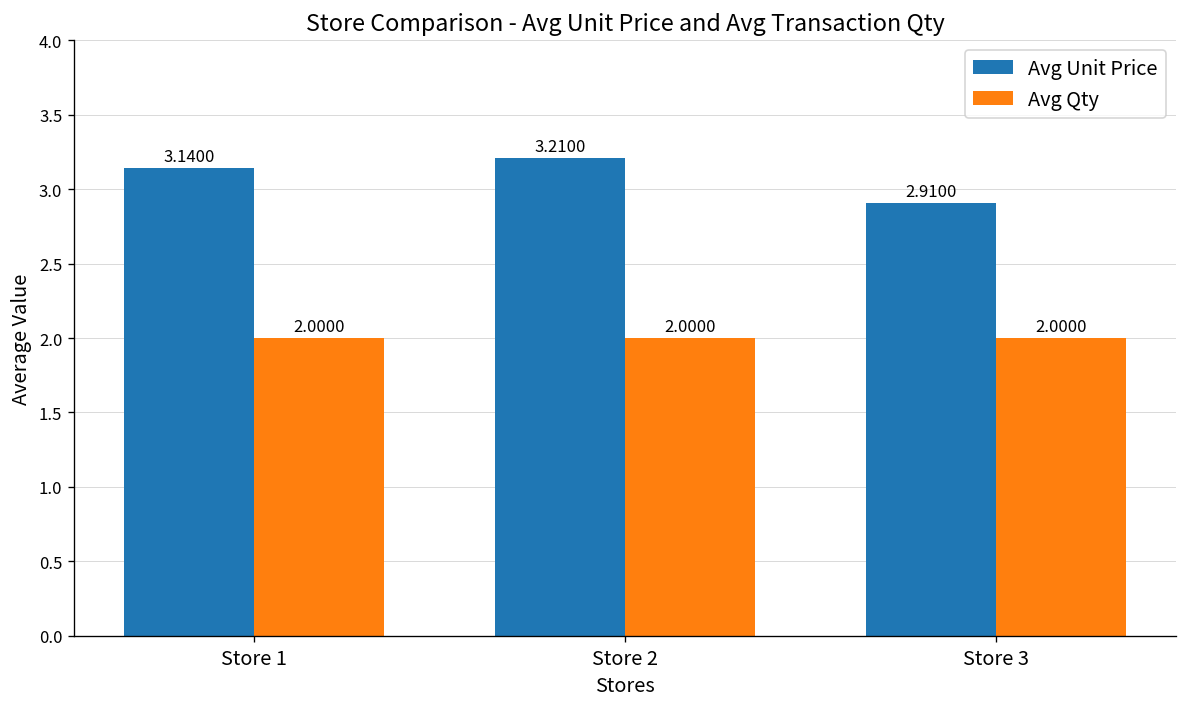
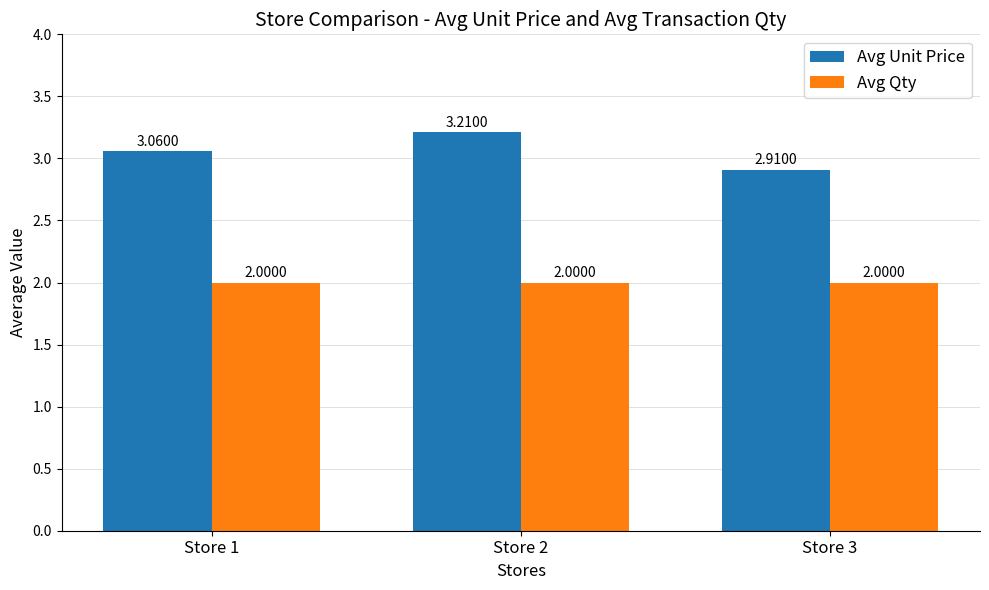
Avg Unit Price, Store 1: 3.1400 -> 3.0600
